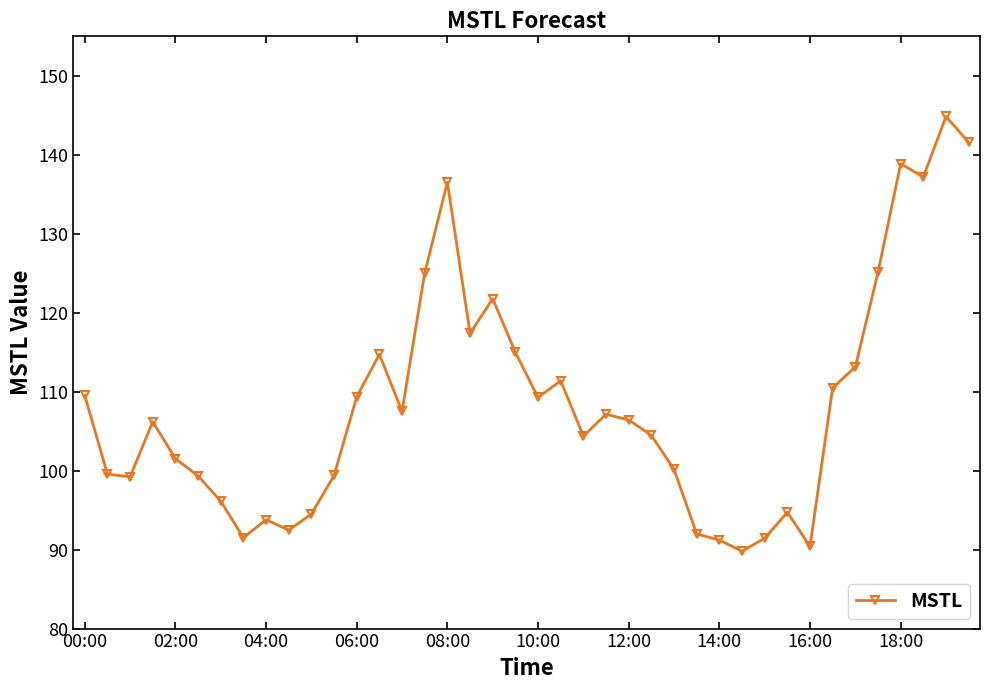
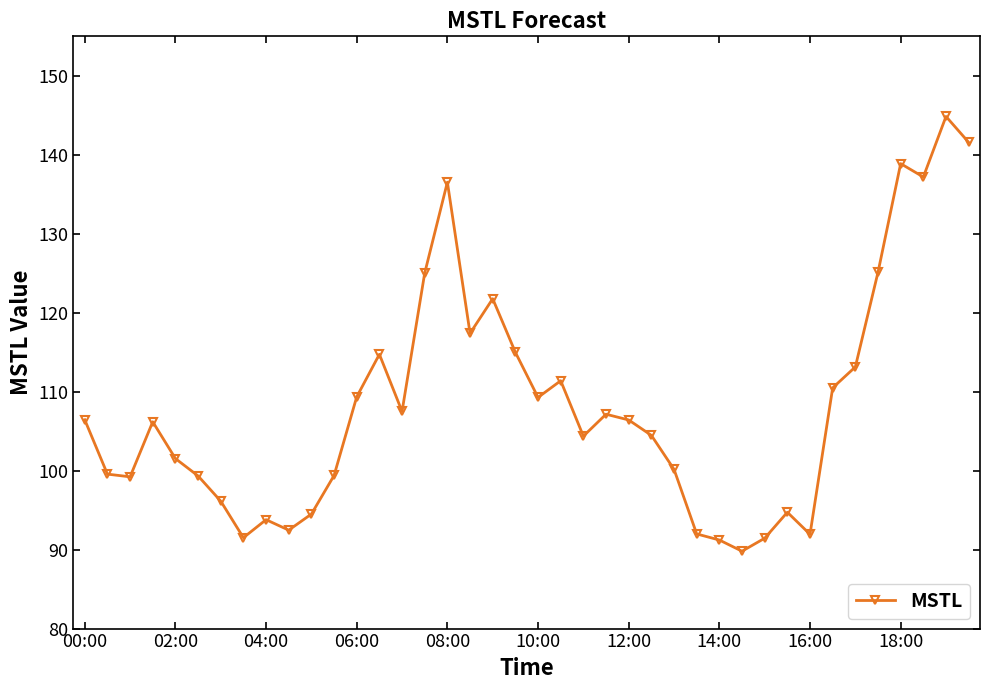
00:00: 110 -> 106
16:00: 90 -> 92
